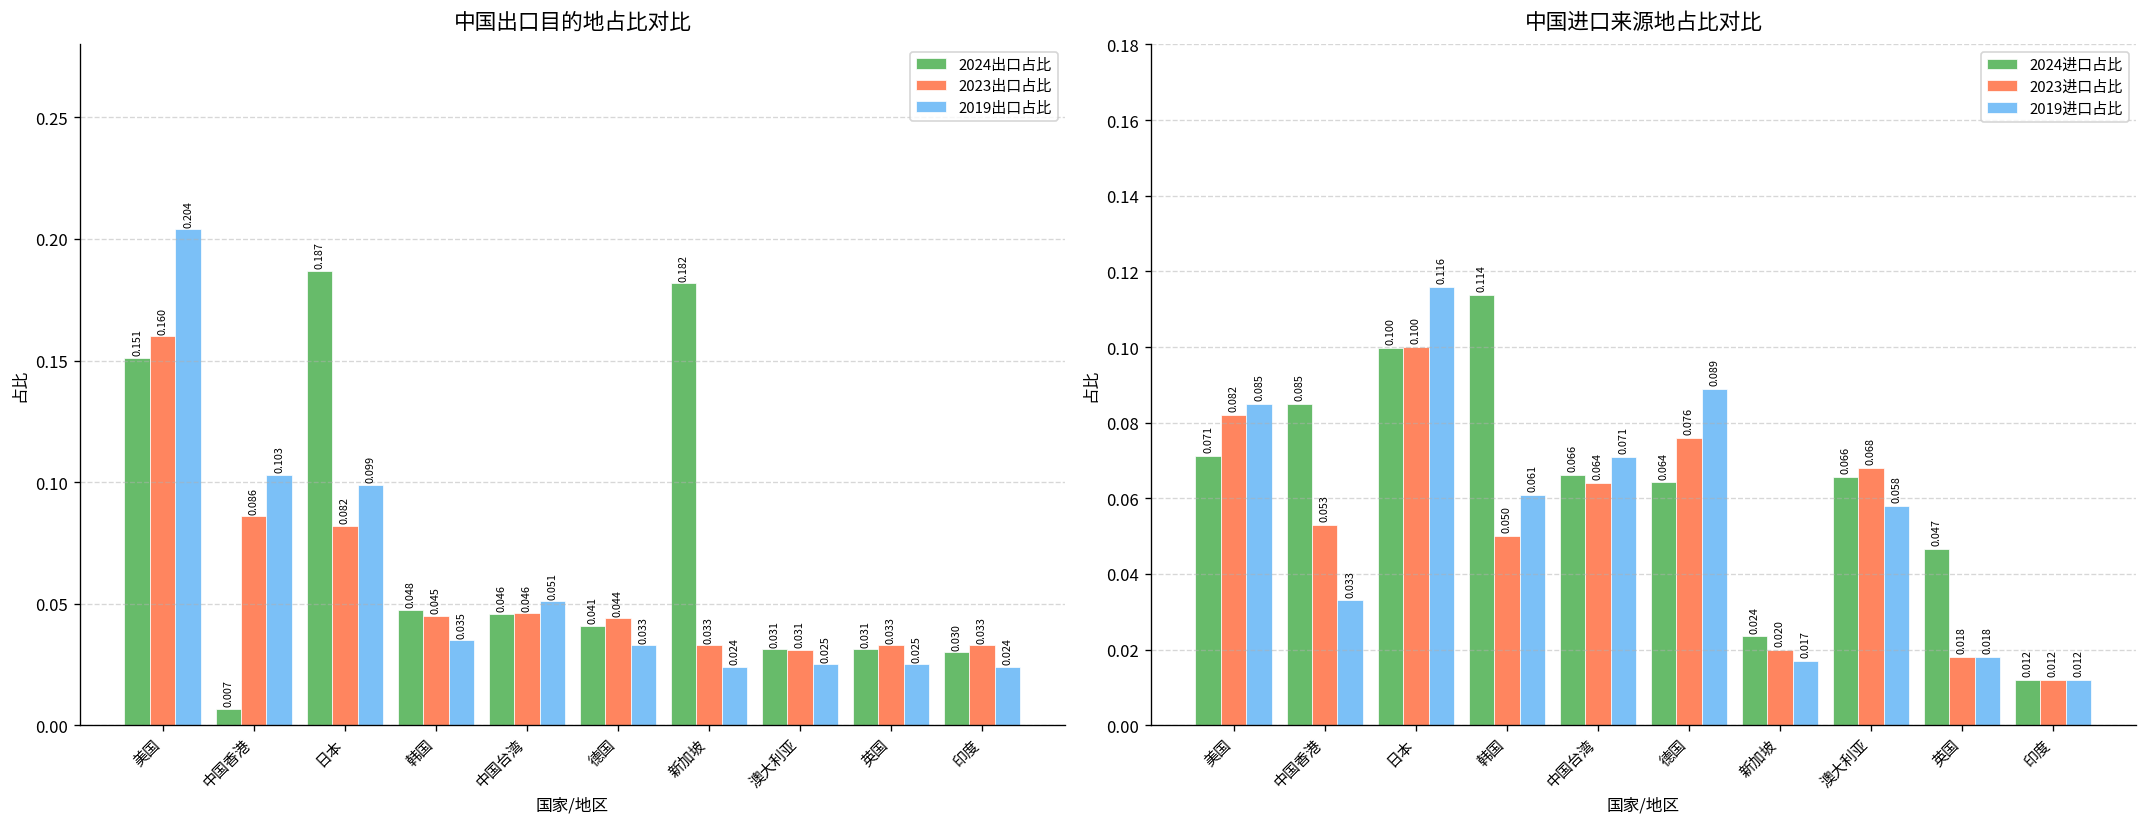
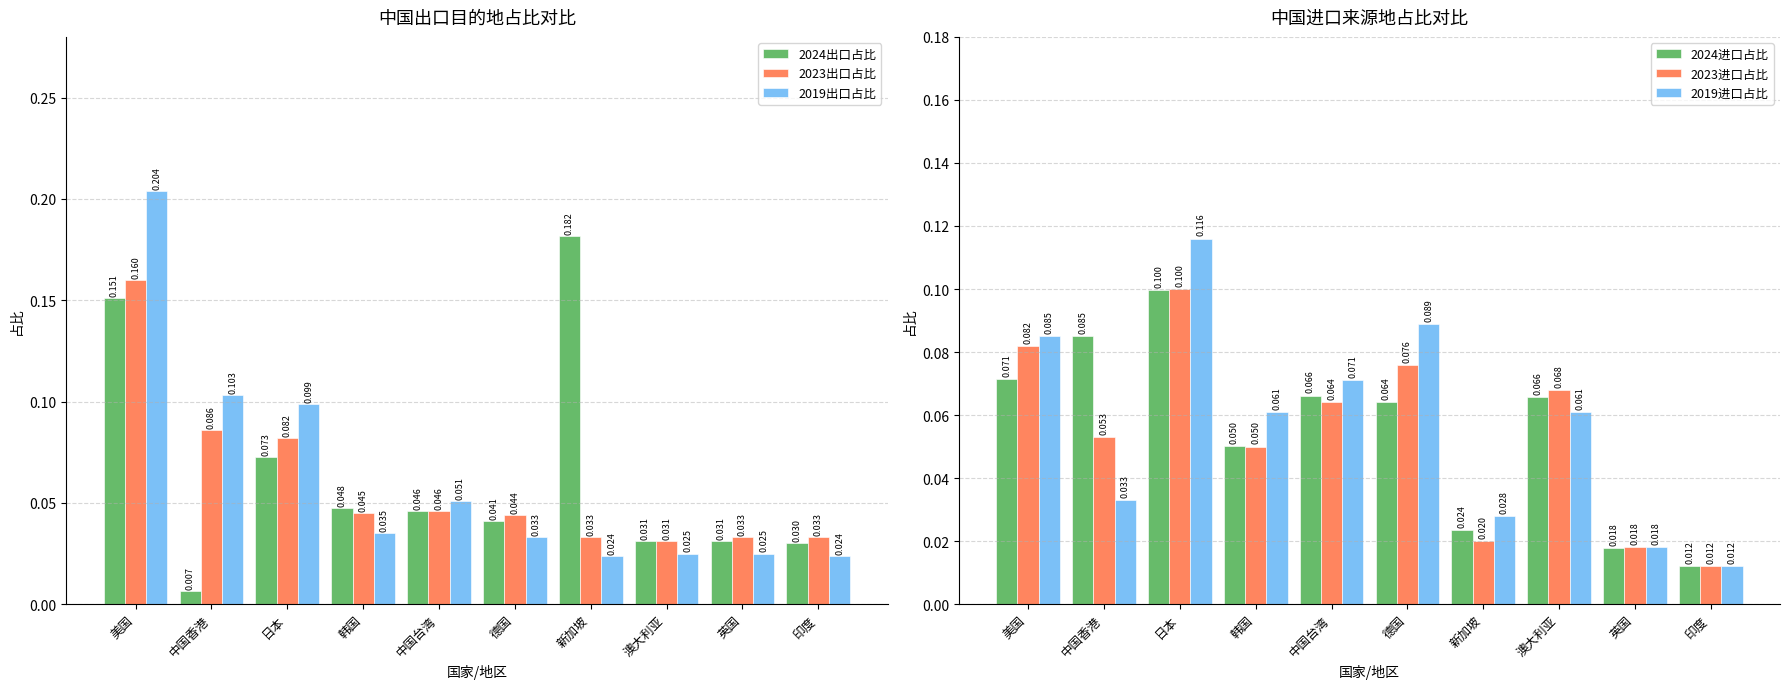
中国出口目的地占比对比, 2024出口占比, 日本: 0.187 -> 0.073
中国进口来源地占比对比, 2024进口占比, 韩国: 0.114 -> 0.050
中国进口来源地占比对比, 2019进口占比, 新加坡: 0.017 -> 0.028
中国进口来源地占比对比, 2019进口占比, 澳大利亚: 0.058 -> 0.061
中国进口来源地占比对比, 2024进口占比, 英国: 0.047 -> 0.018
